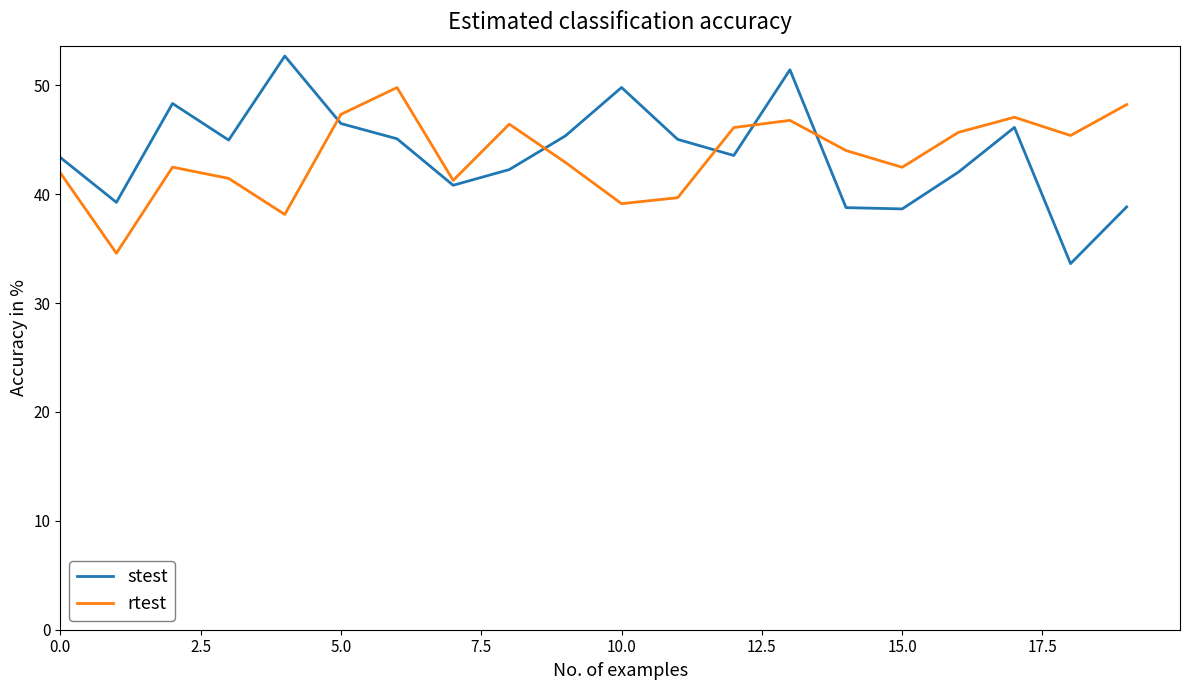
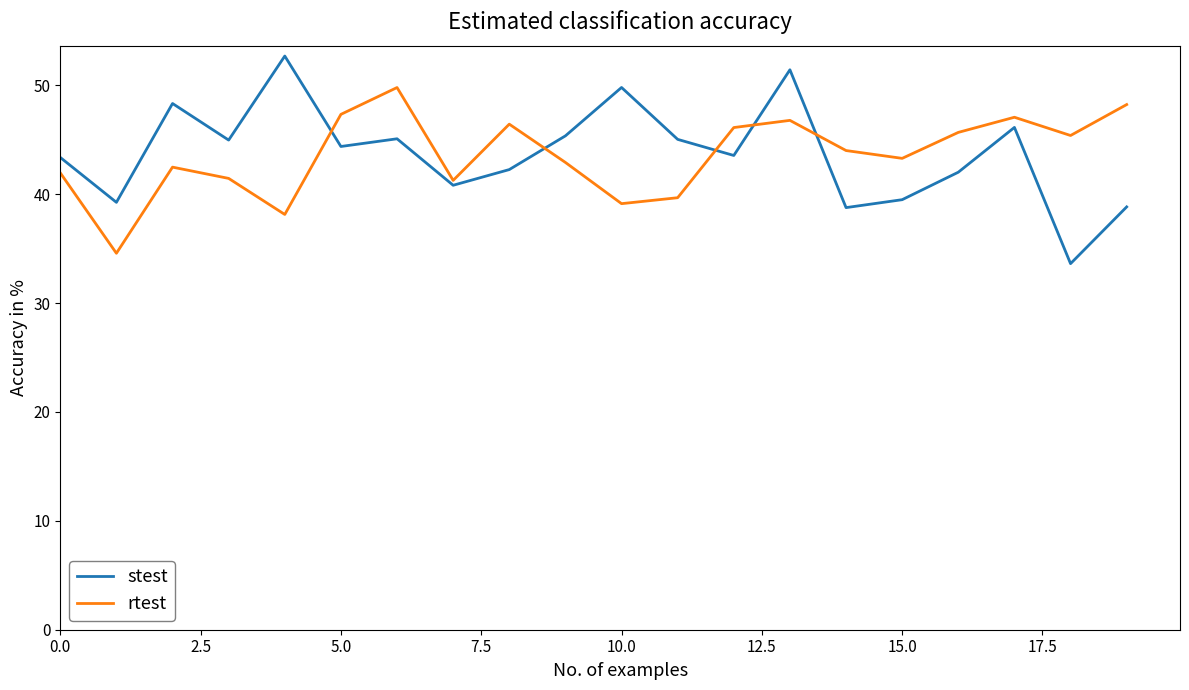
stest, 5.0: 46.5 -> 44.4
stest, 15.0: 38.7 -> 39.5
rtest, 15.0: 42.5 -> 43.3
